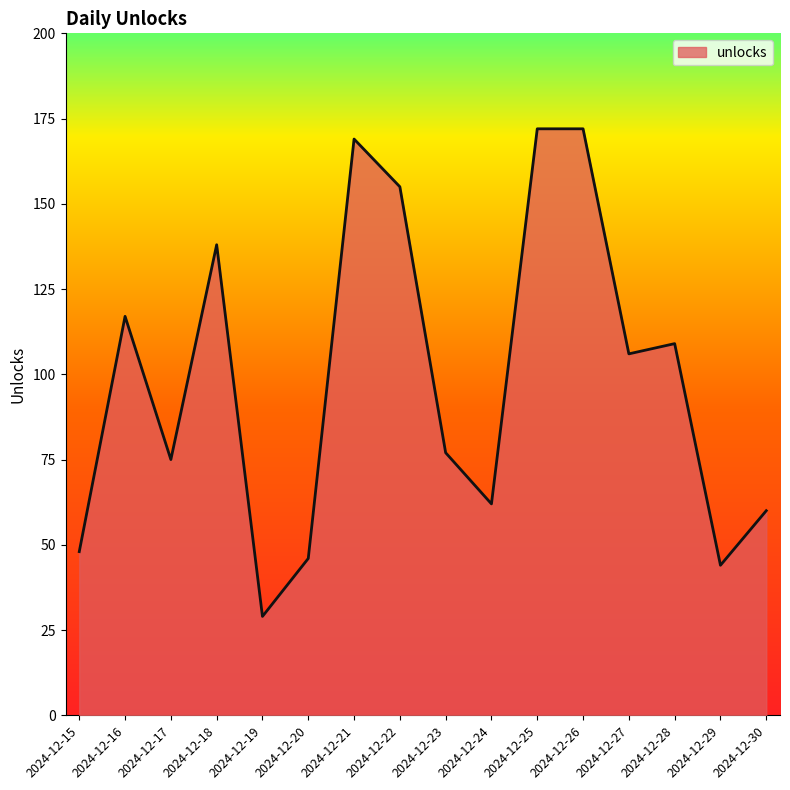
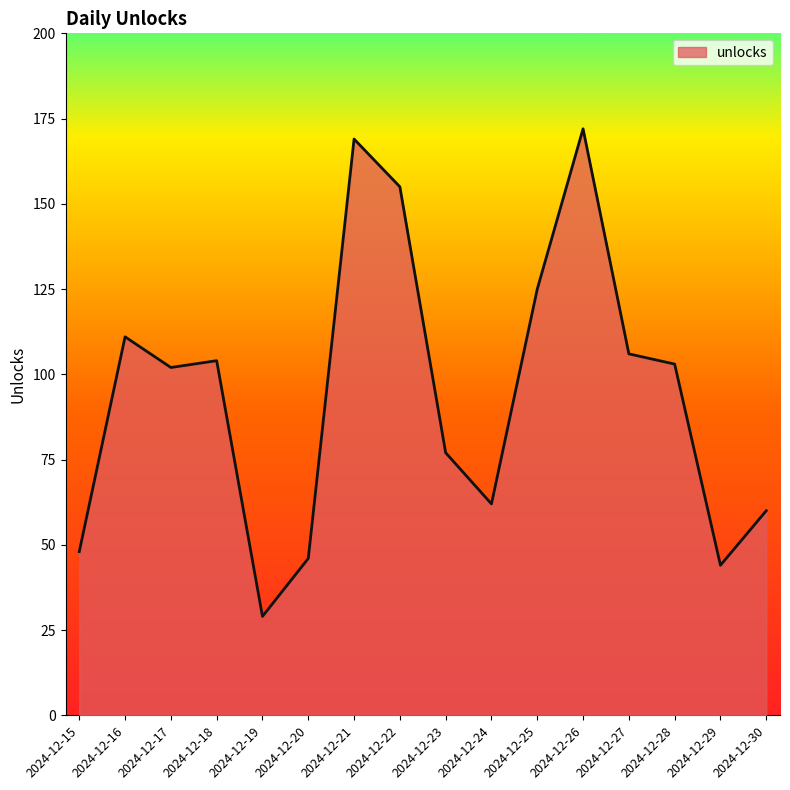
2024-12-16: 117 -> 111
2024-12-17: 75 -> 102
2024-12-18: 138 -> 104
2024-12-25: 172 -> 125
2024-12-28: 109 -> 103
